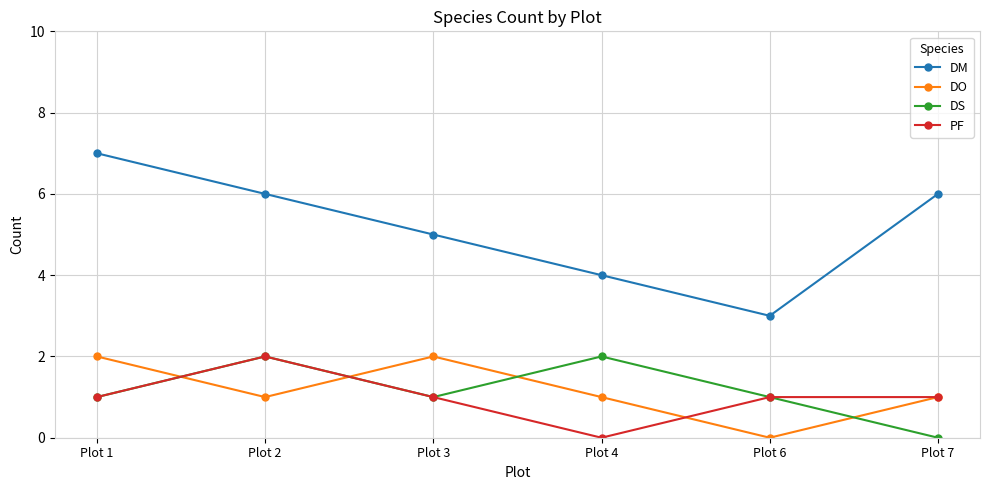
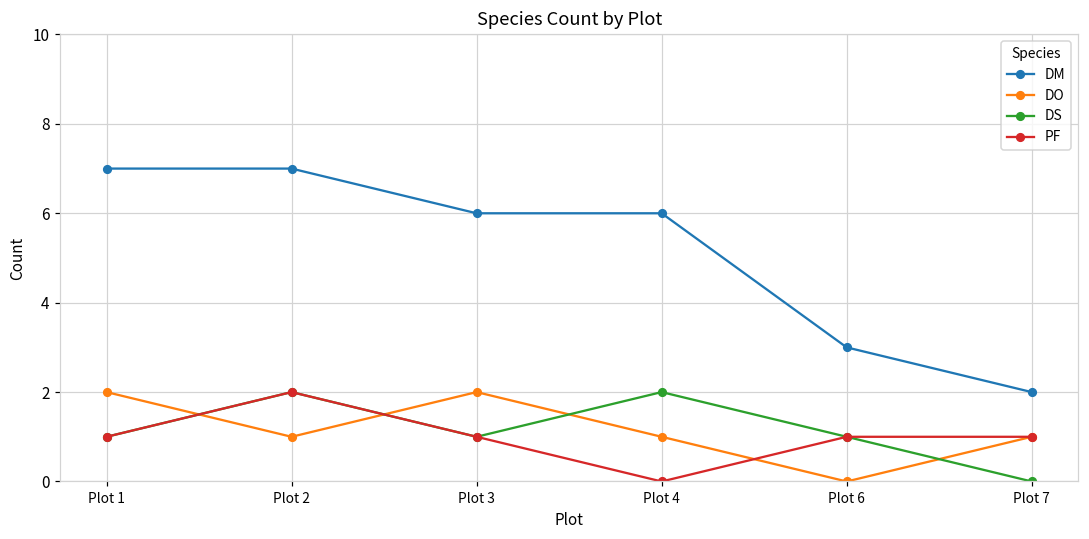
DM, Plot 2: 6 -> 7
DM, Plot 3: 5 -> 6
DM, Plot 4: 4 -> 6
DM, Plot 7: 6 -> 2
